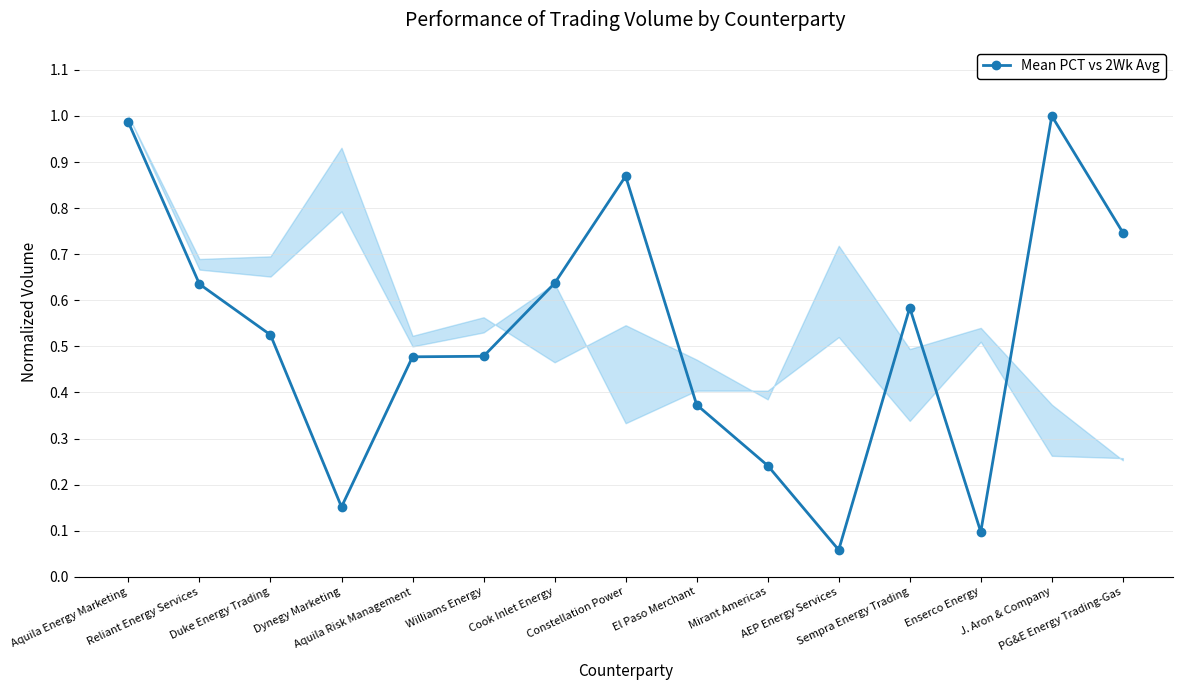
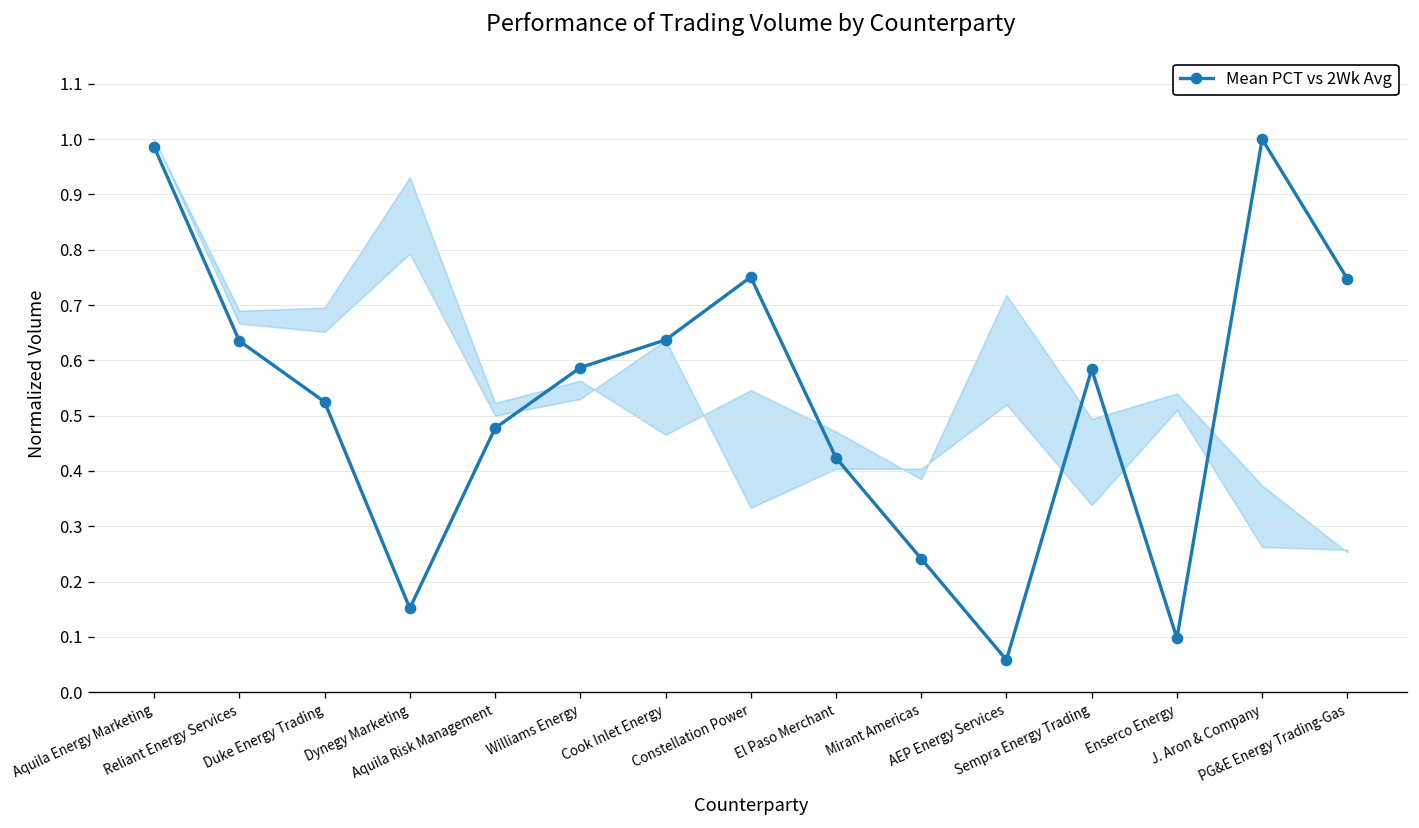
Mean PCT vs 2Wk Avg, Williams Energy: 0.48 -> 0.59
Mean PCT vs 2Wk Avg, Constellation Power: 0.87 -> 0.75
Mean PCT vs 2Wk Avg, El Paso Merchant: 0.37 -> 0.42
